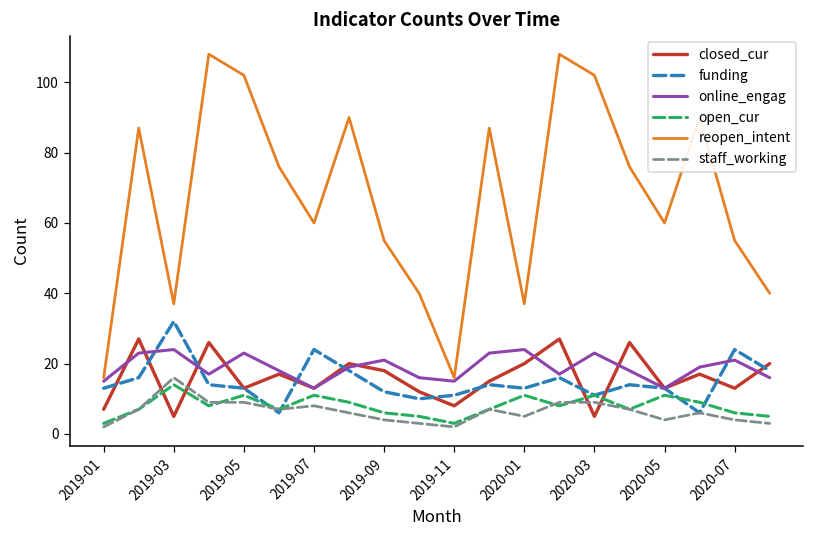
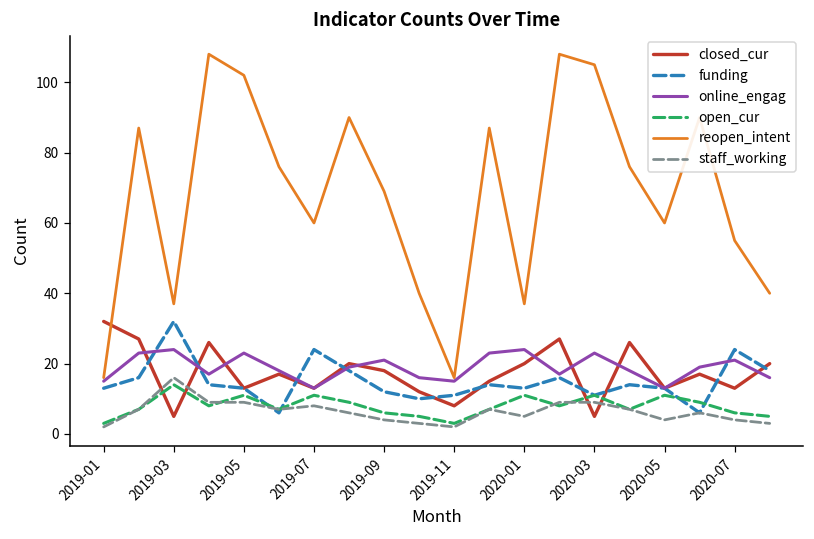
closed_cur, 2019-01: 7 -> 32
reopen_intent, 2019-09: 55 -> 69
reopen_intent, 2020-03: 102 -> 105
